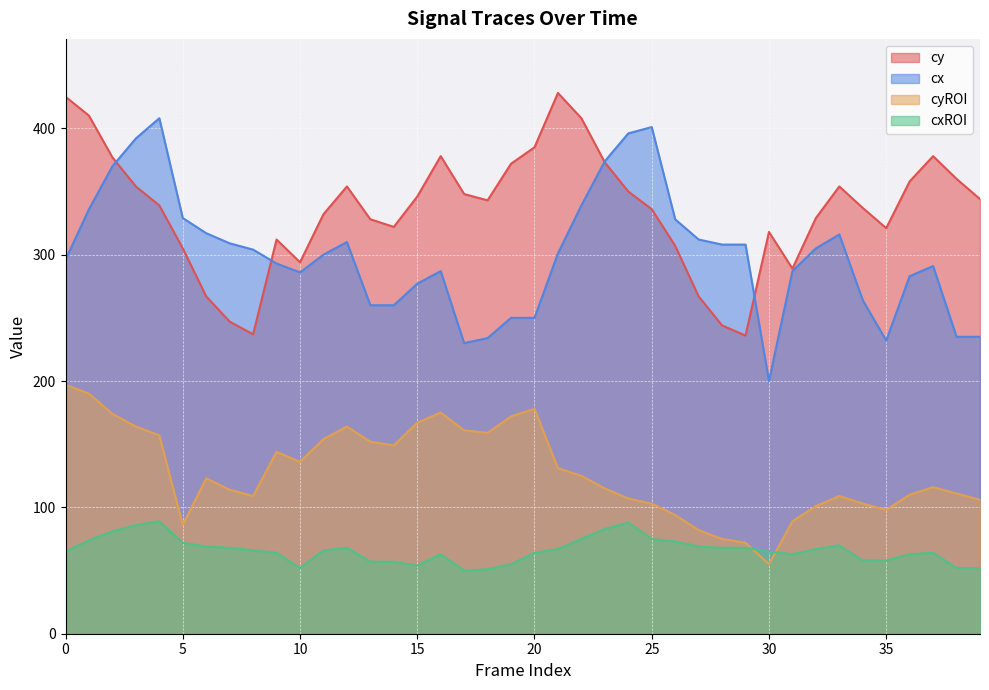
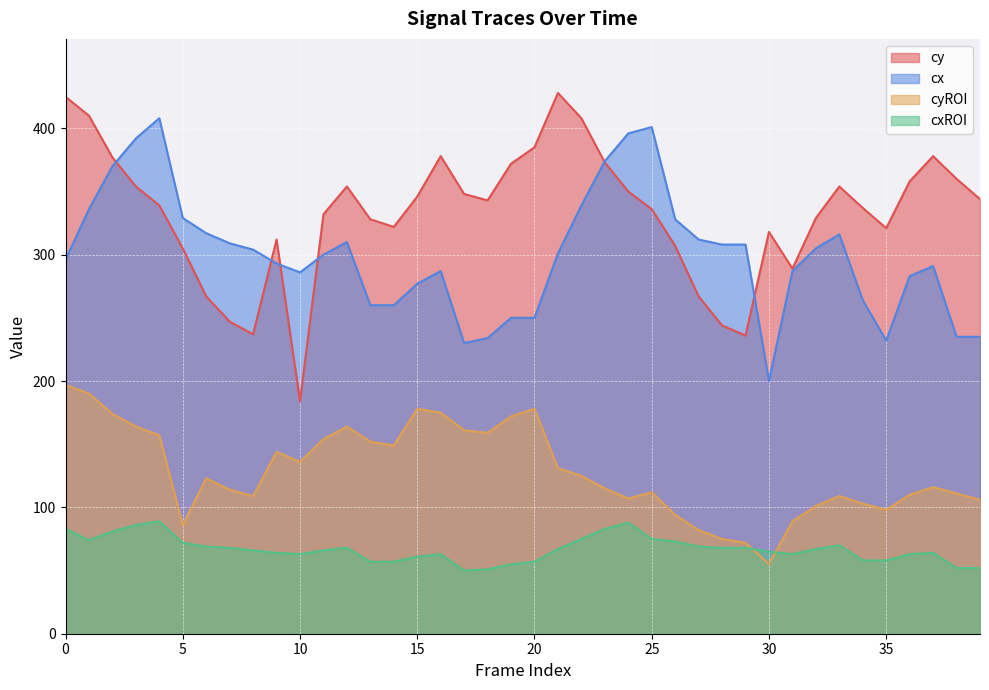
cxROI, 0: 65 -> 83
cy, 10: 294 -> 184
cxROI, 10: 52 -> 63
cyROI, 15: 167 -> 178
cxROI, 15: 54 -> 61
cxROI, 20: 64 -> 57
cyROI, 25: 103 -> 112
